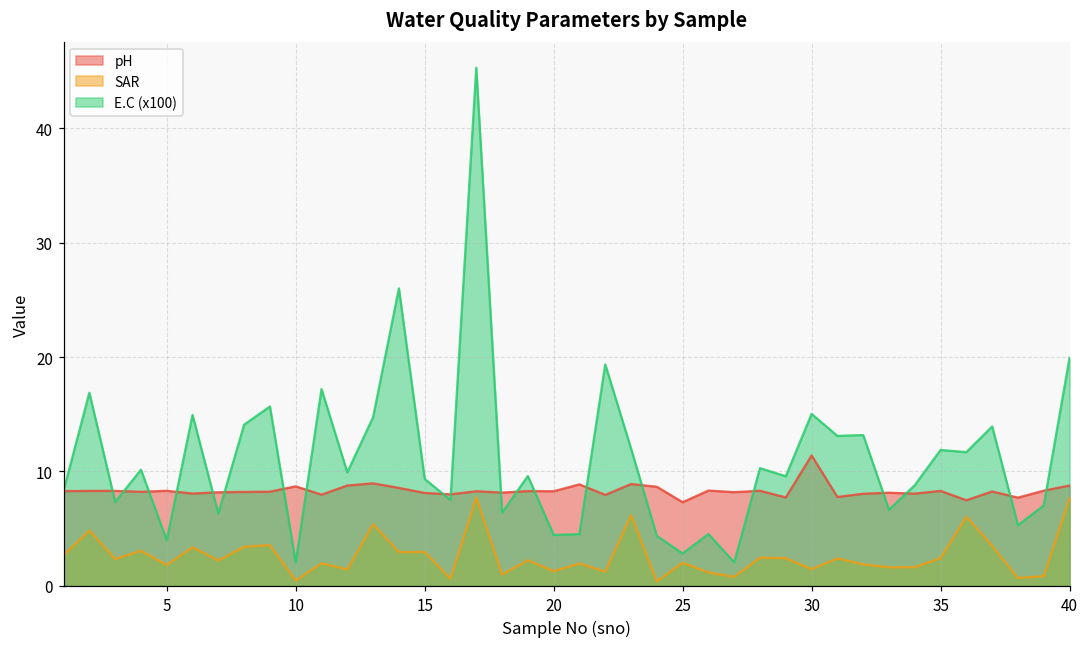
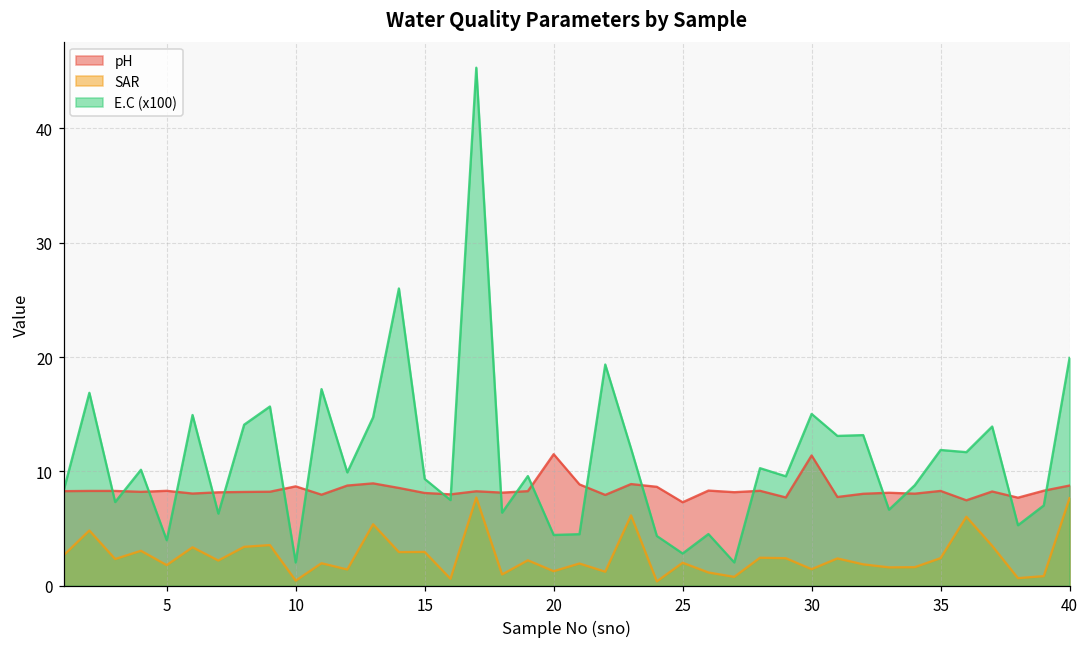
pH, 20: 8.3 -> 11.5
